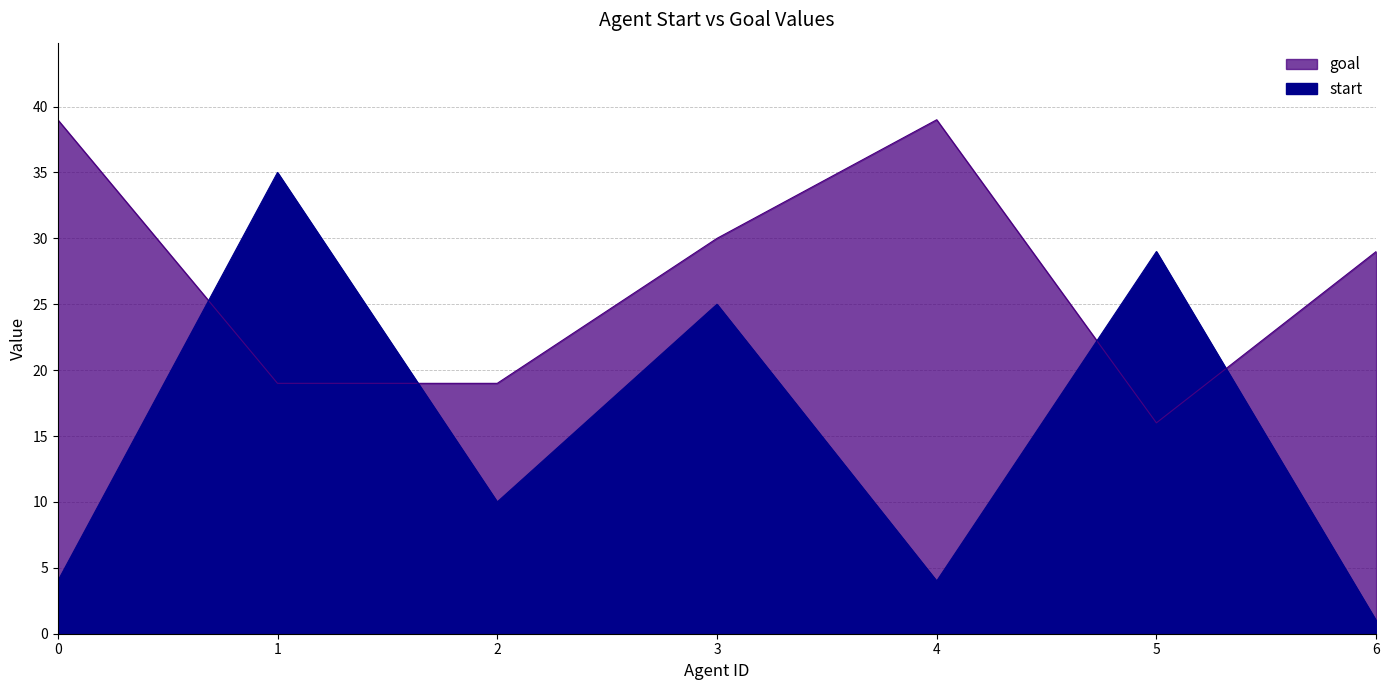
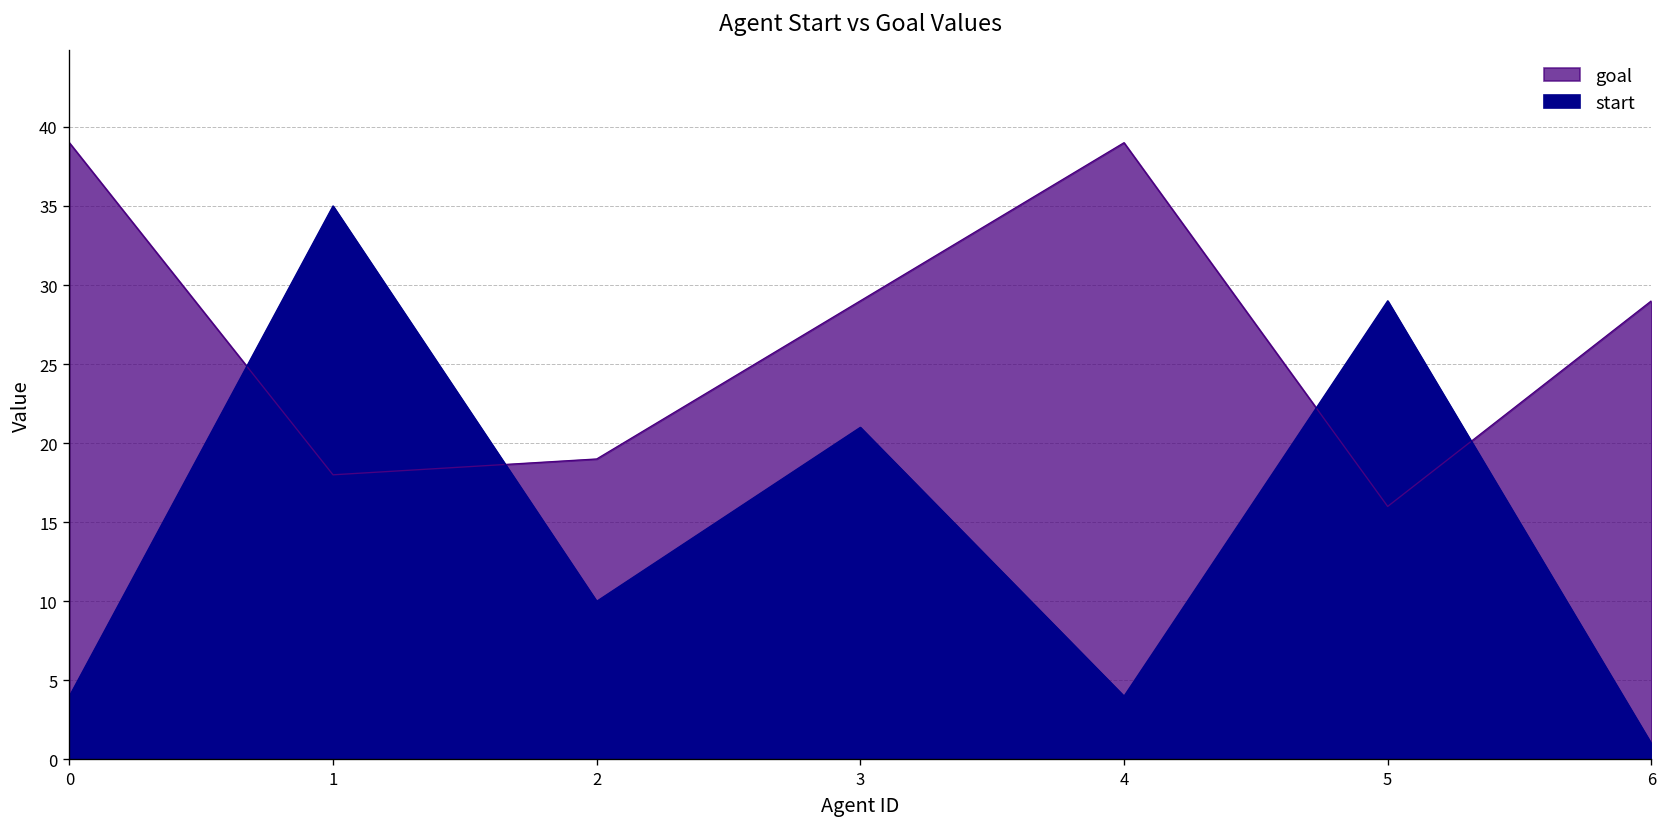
goal, 1: 19 -> 18
goal, 3: 30 -> 29
start, 3: 25 -> 21
